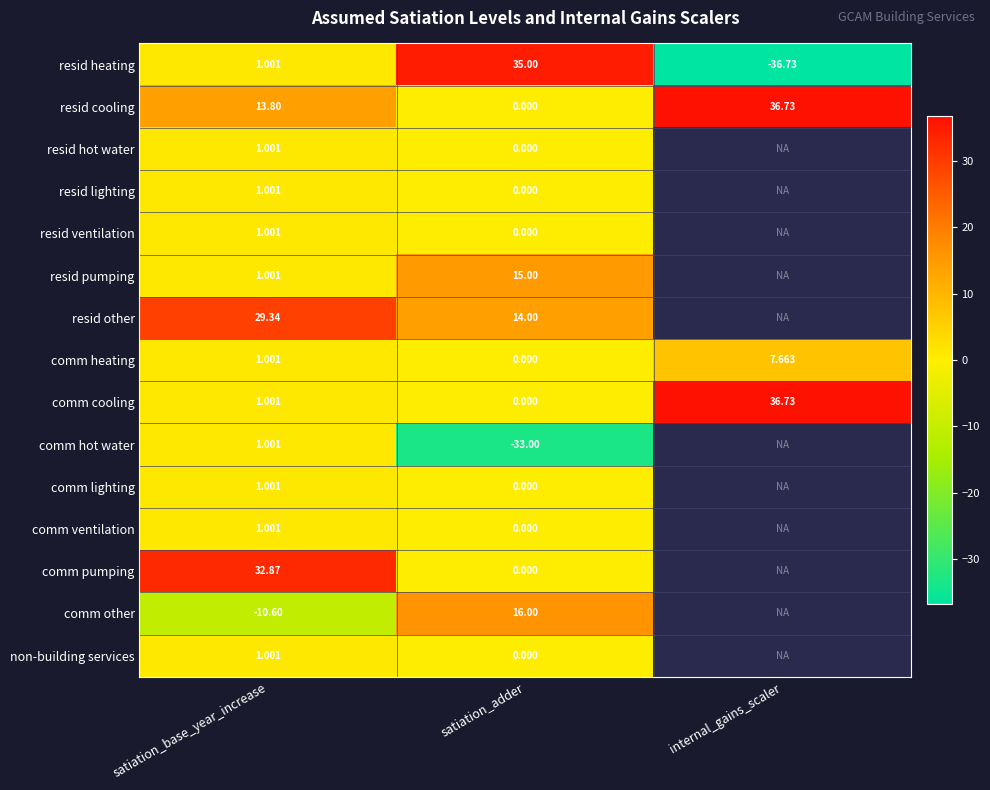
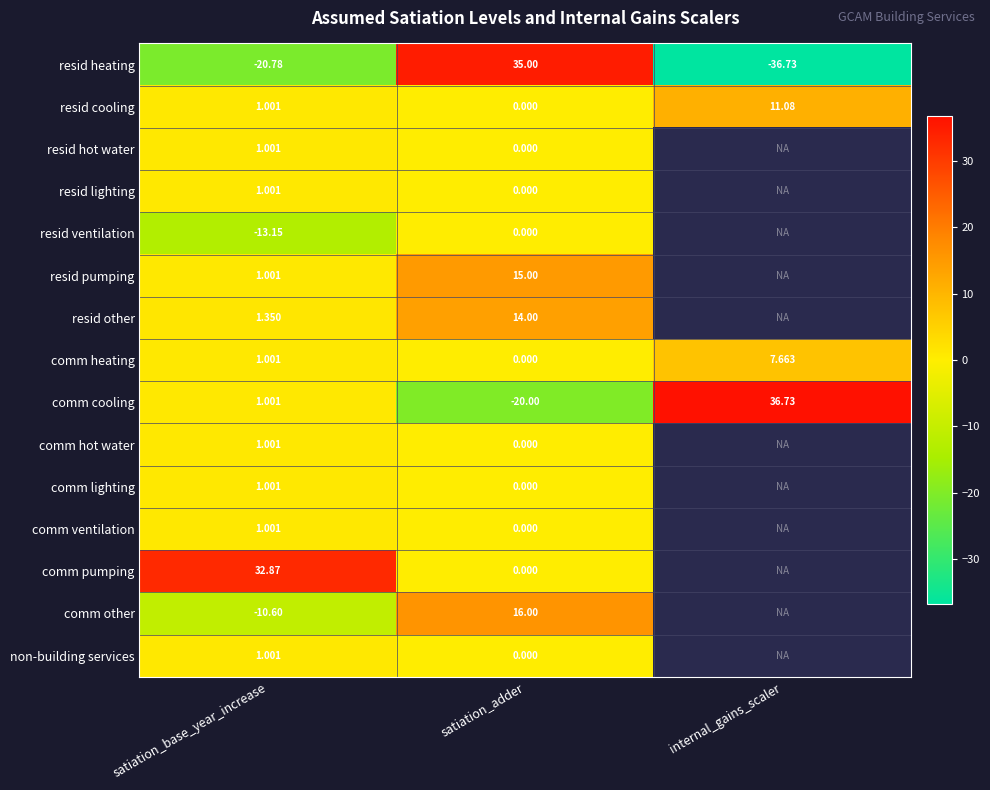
resid heating, satiation_base_year_increase: 1.001 -> -20.78
resid cooling, satiation_base_year_increase: 13.80 -> 1.001
resid cooling, internal_gains_scaler: 36.73 -> 11.08
resid ventilation, satiation_base_year_increase: 1.001 -> -13.15
resid other, satiation_base_year_increase: 29.34 -> 1.350
comm cooling, satiation_adder: 0.000 -> -20.00
comm hot water, satiation_adder: -33.00 -> 0.000
